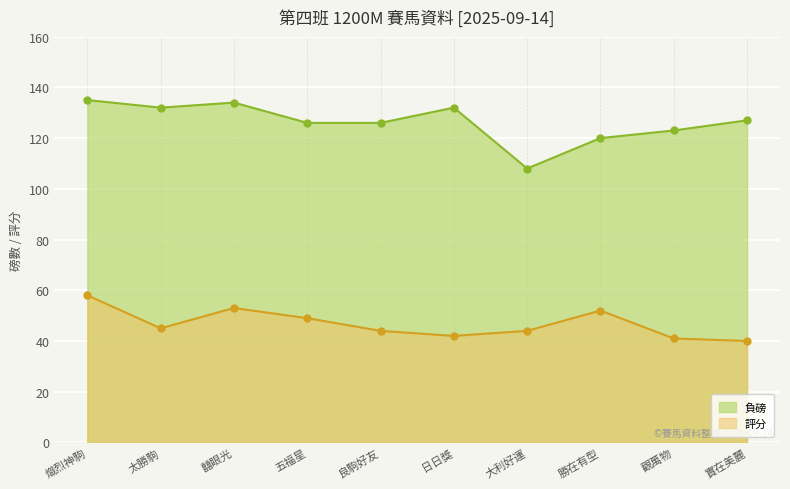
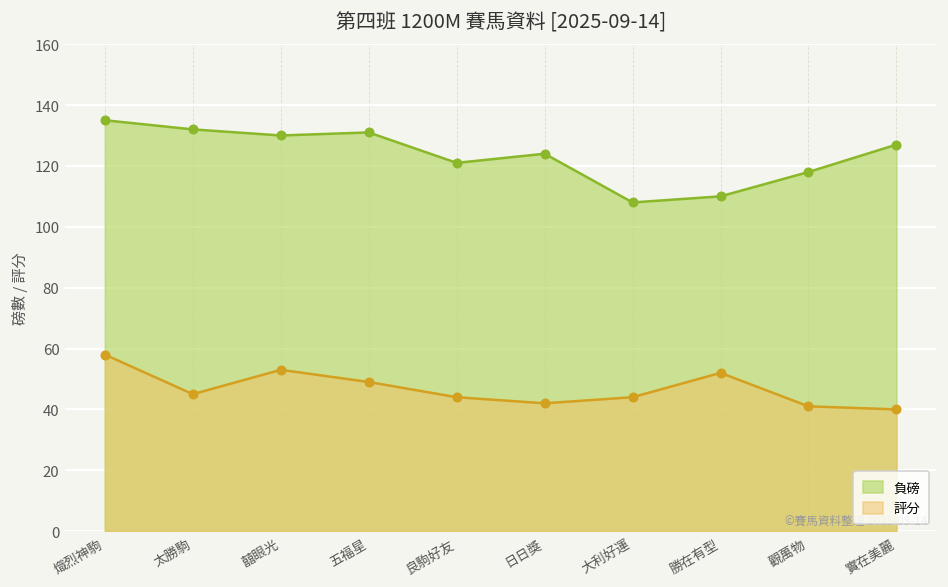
負磅, 囍眼光: 134 -> 130
負磅, 五福星: 126 -> 131
負磅, 良駒好友: 126 -> 121
負磅, 日日獎: 132 -> 124
負磅, 勝在有型: 120 -> 110
負磅, 觀萬物: 123 -> 118
